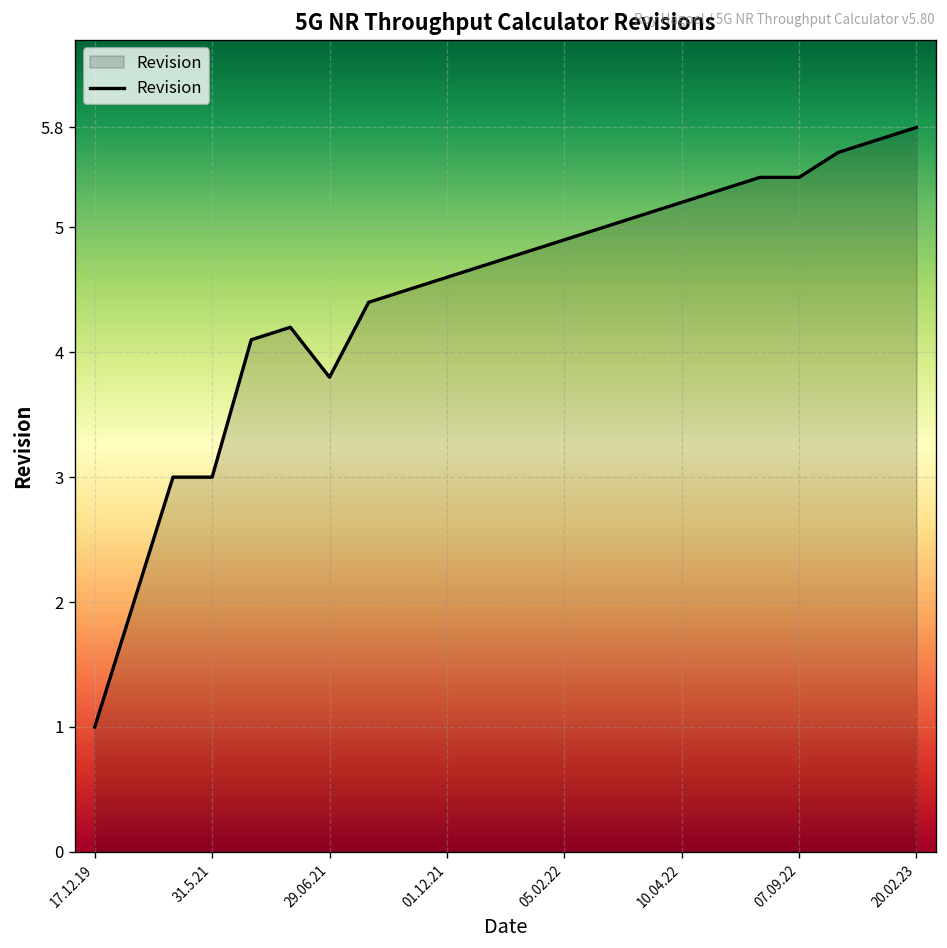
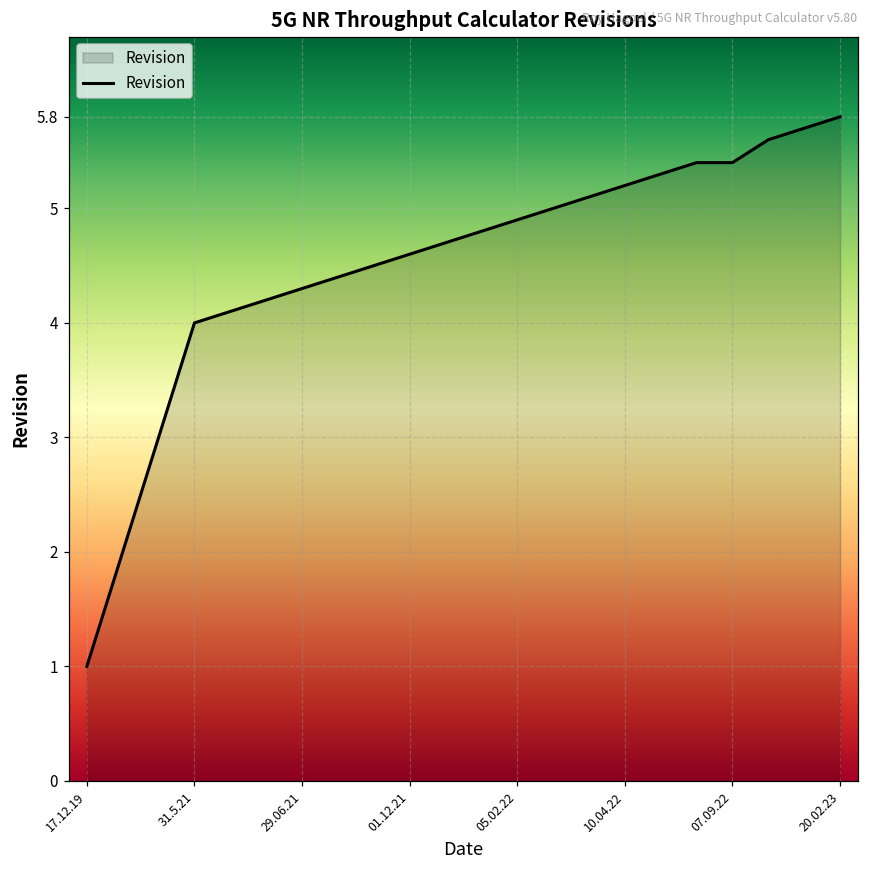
31.5.21: 3 -> 4
29.06.21: 3.8 -> 4.3
